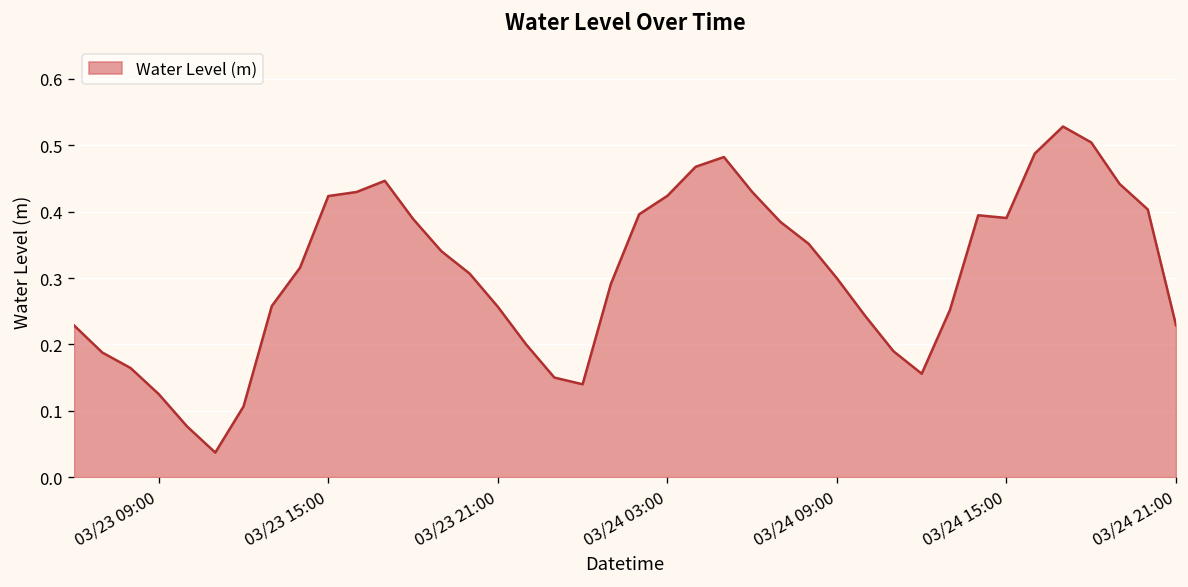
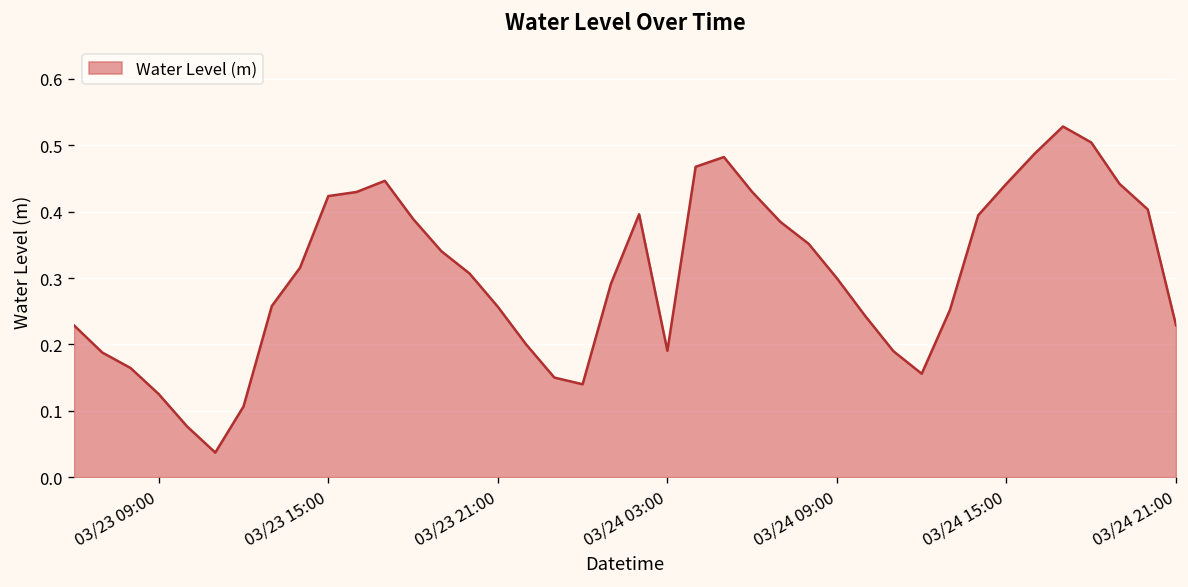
03/24 03:00: 0.42 -> 0.19
03/24 15:00: 0.39 -> 0.44
